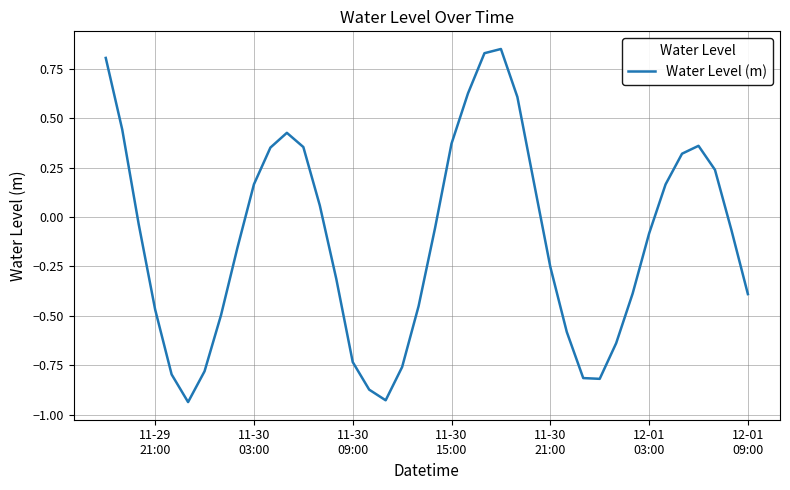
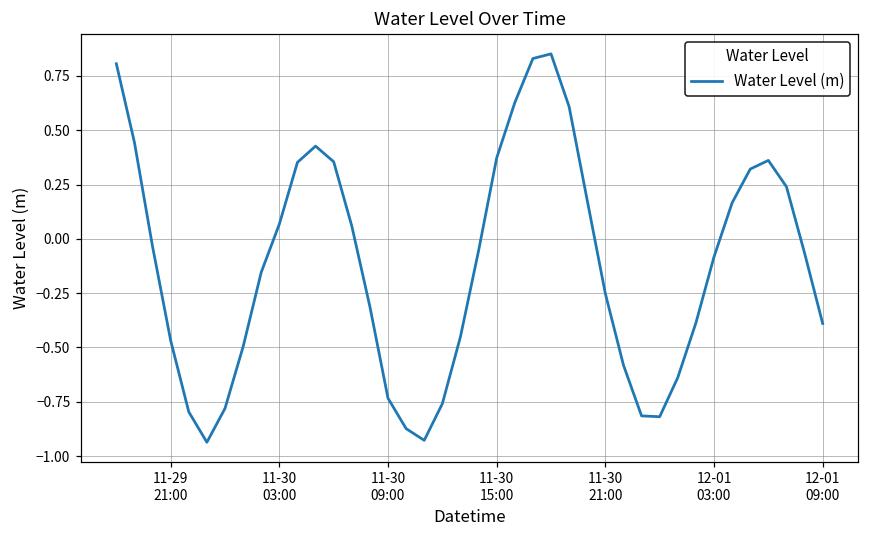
11-30 03:00: 0.17 -> 0.07
